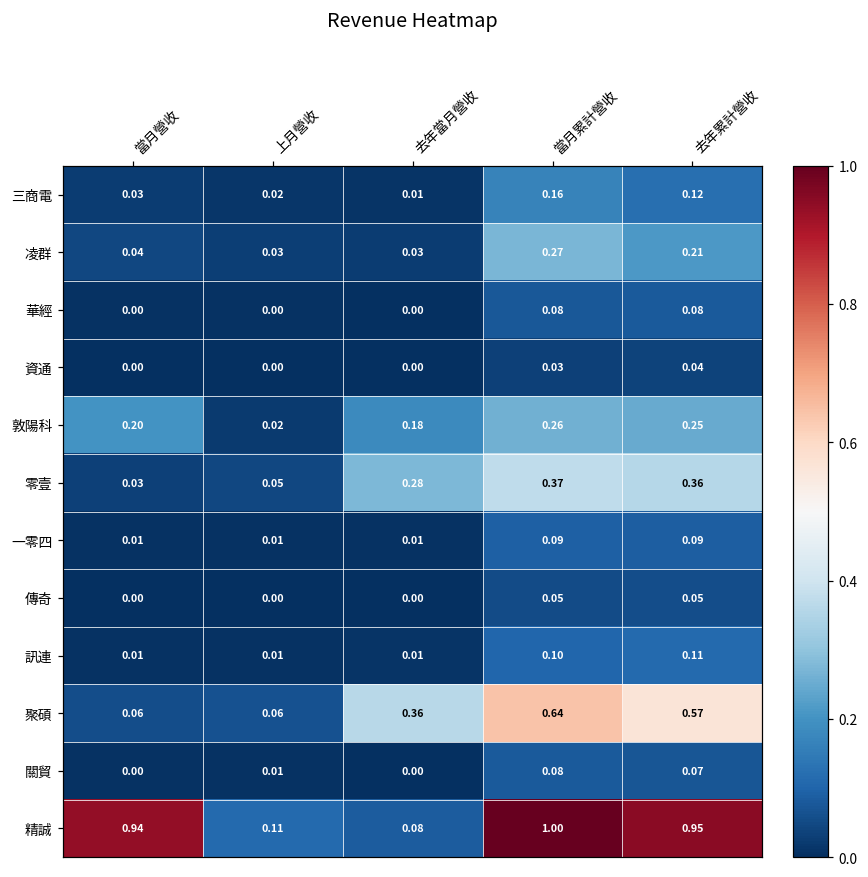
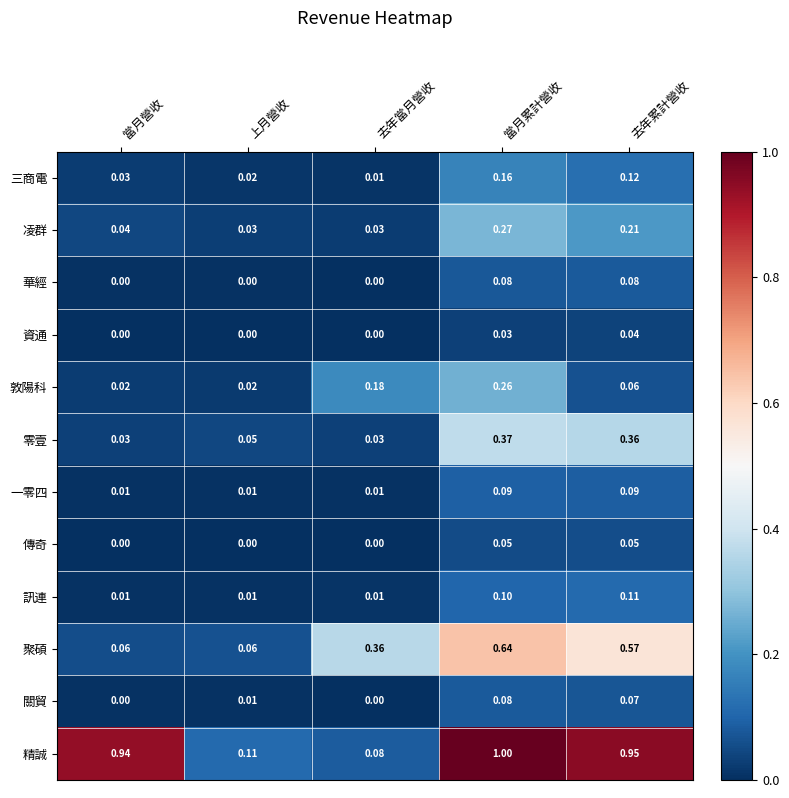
敦陽科, 當月營收: 0.20 -> 0.02
敦陽科, 去年累計營收: 0.25 -> 0.06
零壹, 去年當月營收: 0.28 -> 0.03
